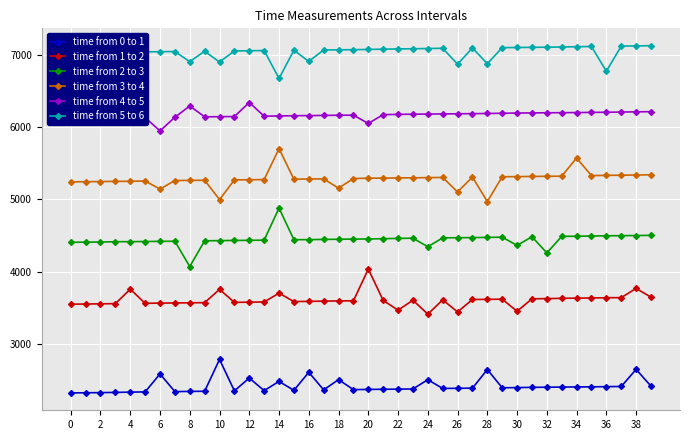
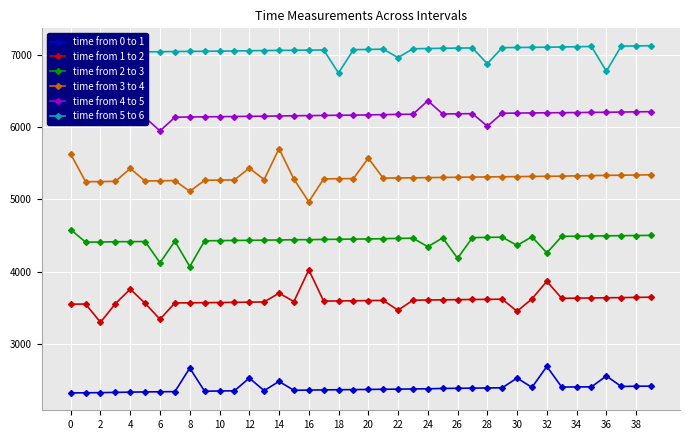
time from 2 to 3, 0: 4400 -> 4600
time from 3 to 4, 0: 5200 -> 5600
time from 1 to 2, 2: 3600 -> 3300
time from 3 to 4, 4: 5300 -> 5400
time from 0 to 1, 6: 2600 -> 2300
time from 1 to 2, 6: 3600 -> 3300
time from 2 to 3, 6: 4400 -> 4100
time from 3 to 4, 6: 5100 -> 5300
time from 0 to 1, 8: 2300 -> 2700
time from 3 to 4, 8: 5300 -> 5100
time from 4 to 5, 8: 6300 -> 6100
time from 5 to 6, 8: 6900 -> 7000
time from 0 to 1, 10: 2800 -> 2300
time from 1 to 2, 10: 3800 -> 3600
time from 3 to 4, 10: 5000 -> 5300
time from 5 to 6, 10: 6900 -> 7100
time from 3 to 4, 12: 5300 -> 5400
time from 4 to 5, 12: 6300 -> 6200
time from 2 to 3, 14: 4900 -> 4400
time from 5 to 6, 14: 6700 -> 7100
time from 0 to 1, 16: 2600 -> 2400
time from 1 to 2, 16: 3600 -> 4000
time from 3 to 4, 16: 5300 -> 5000
time from 5 to 6, 16: 6900 -> 7100
time from 0 to 1, 18: 2500 -> 2400
time from 3 to 4, 18: 5200 -> 5300
time from 5 to 6, 18: 7100 -> 6700
time from 1 to 2, 20: 4000 -> 3600
time from 3 to 4, 20: 5300 -> 5600
time from 4 to 5, 20: 6100 -> 6200
time from 5 to 6, 22: 7100 -> 7000
time from 0 to 1, 24: 2500 -> 2400
time from 1 to 2, 24: 3400 -> 3600
time from 4 to 5, 24: 6200 -> 6400
time from 1 to 2, 26: 3400 -> 3600
time from 2 to 3, 26: 4500 -> 4200
time from 3 to 4, 26: 5100 -> 5300
time from 5 to 6, 26: 6900 -> 7100
time from 0 to 1, 28: 2600 -> 2400
time from 3 to 4, 28: 5000 -> 5300
time from 4 to 5, 28: 6200 -> 6000
time from 0 to 1, 30: 2400 -> 2500
time from 0 to 1, 32: 2400 -> 2700
time from 1 to 2, 32: 3600 -> 3900
time from 3 to 4, 34: 5600 -> 5300
time from 0 to 1, 36: 2400 -> 2600
time from 0 to 1, 38: 2600 -> 2400
time from 1 to 2, 38: 3800 -> 3600
